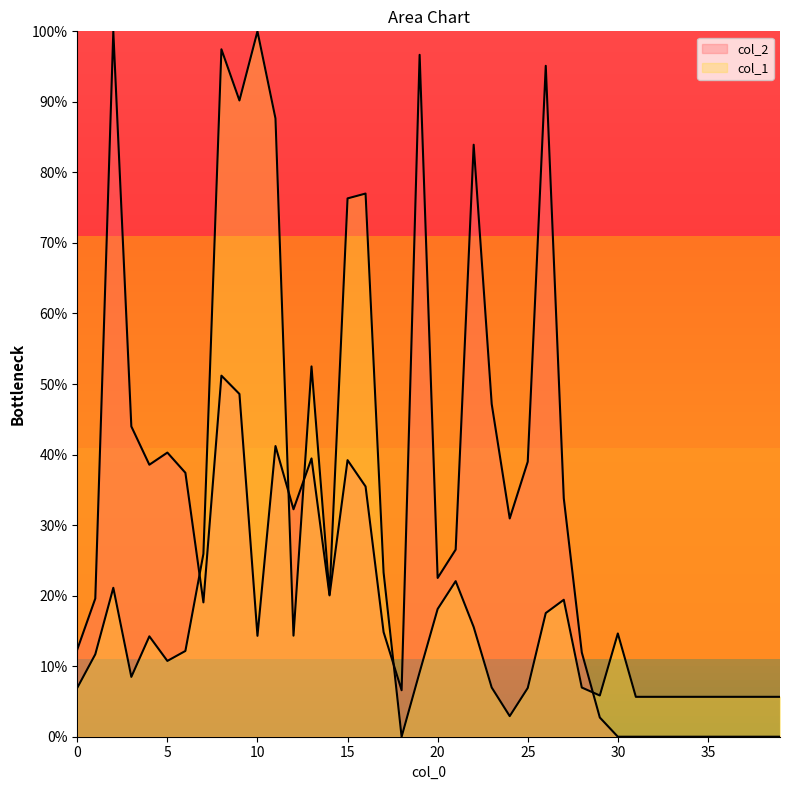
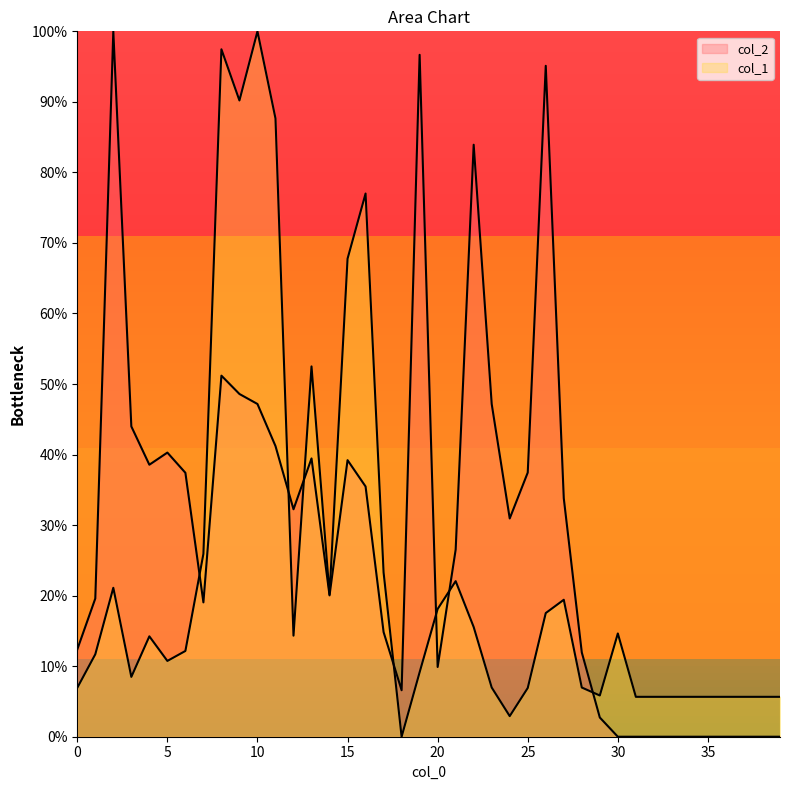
col_2, 10: 14% -> 47%
col_1, 15: 76% -> 68%
col_2, 20: 23% -> 10%
col_2, 25: 39% -> 37%
